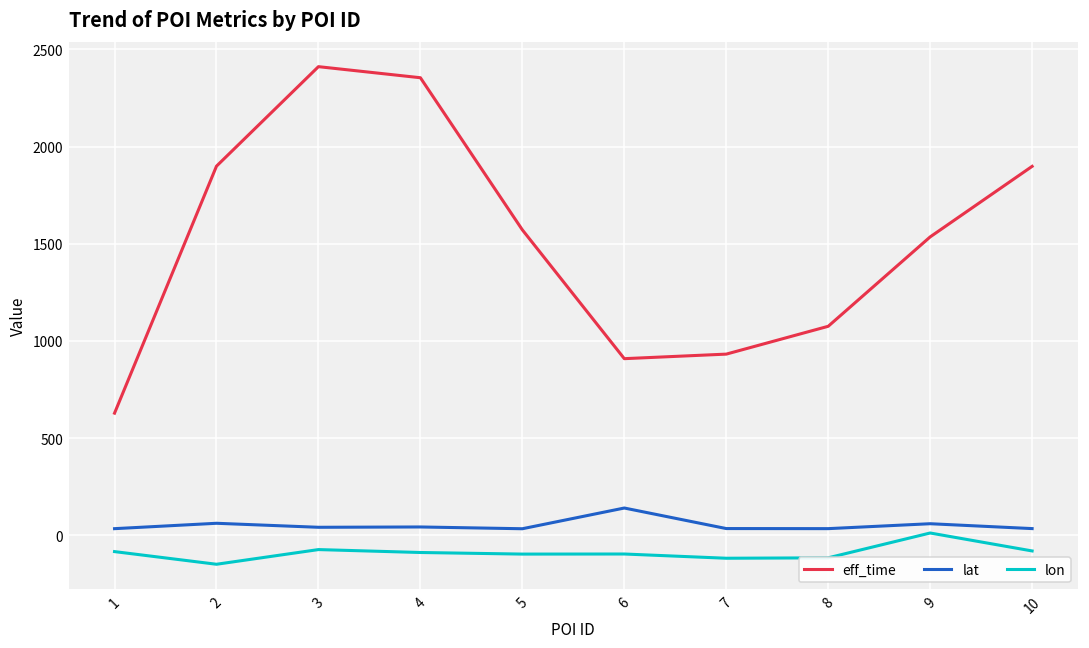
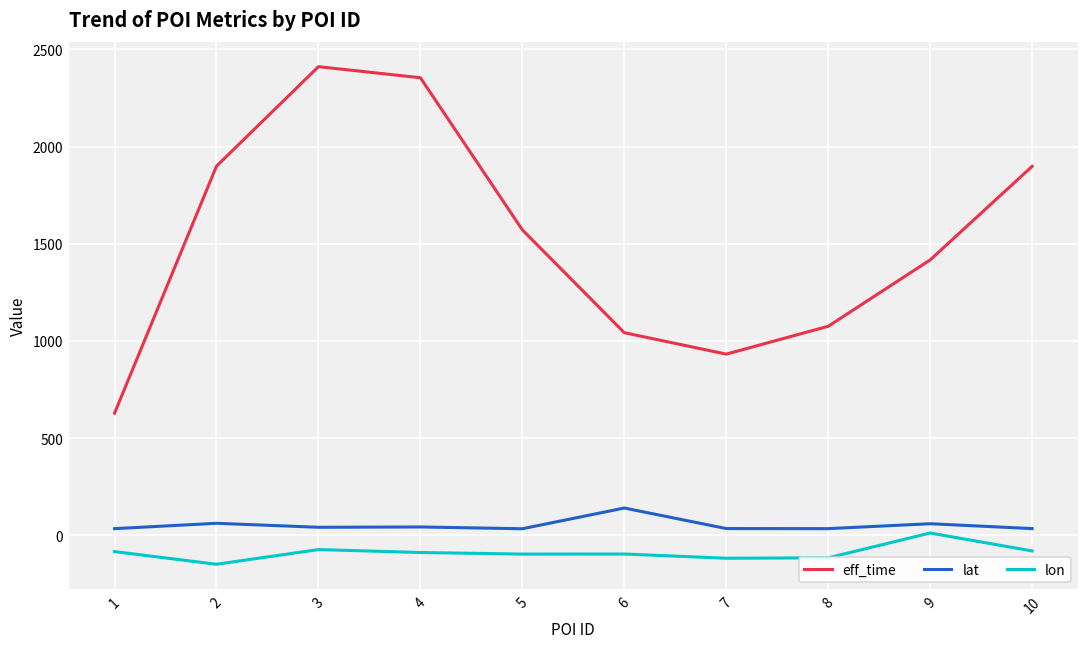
eff_time, 6: 910 -> 1040
eff_time, 9: 1540 -> 1420
